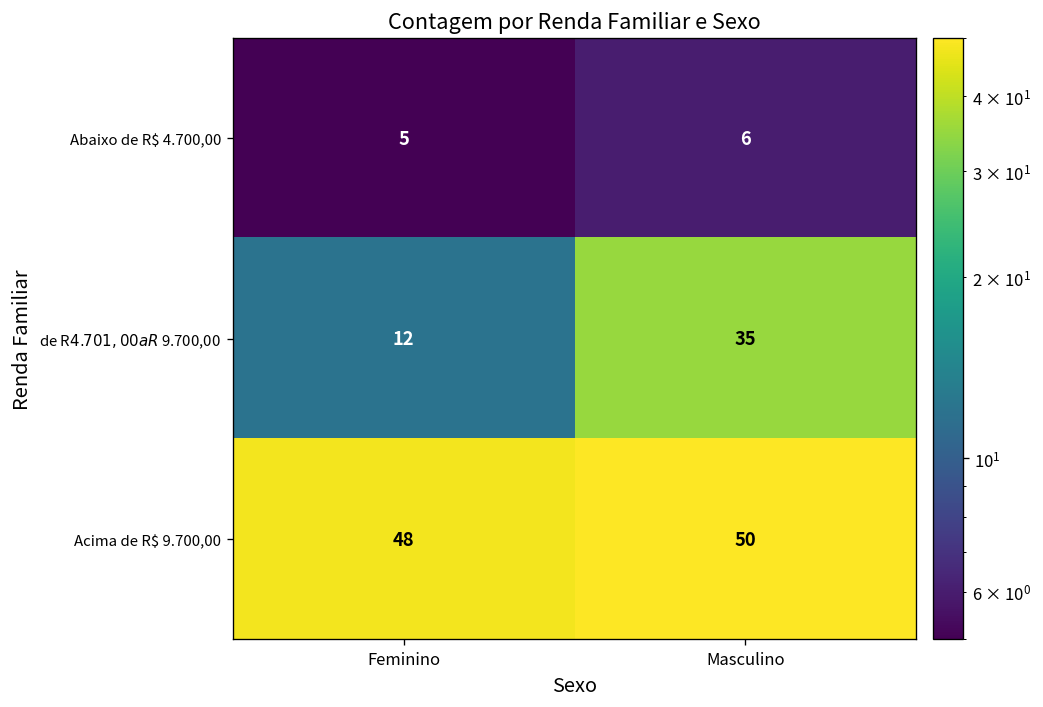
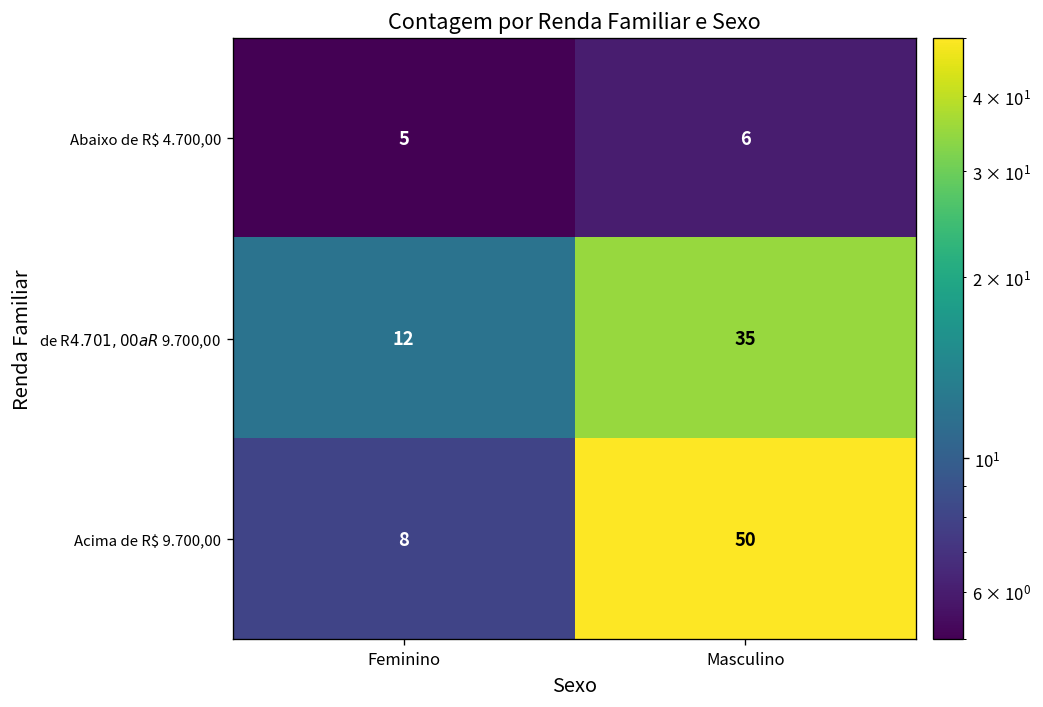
Acima de R$ 9.700,00, Feminino: 48 -> 8
